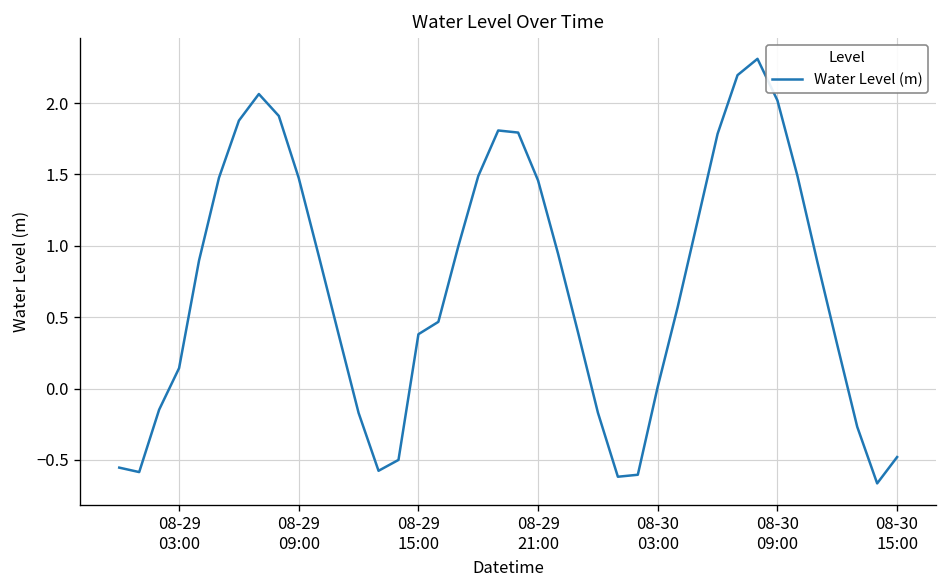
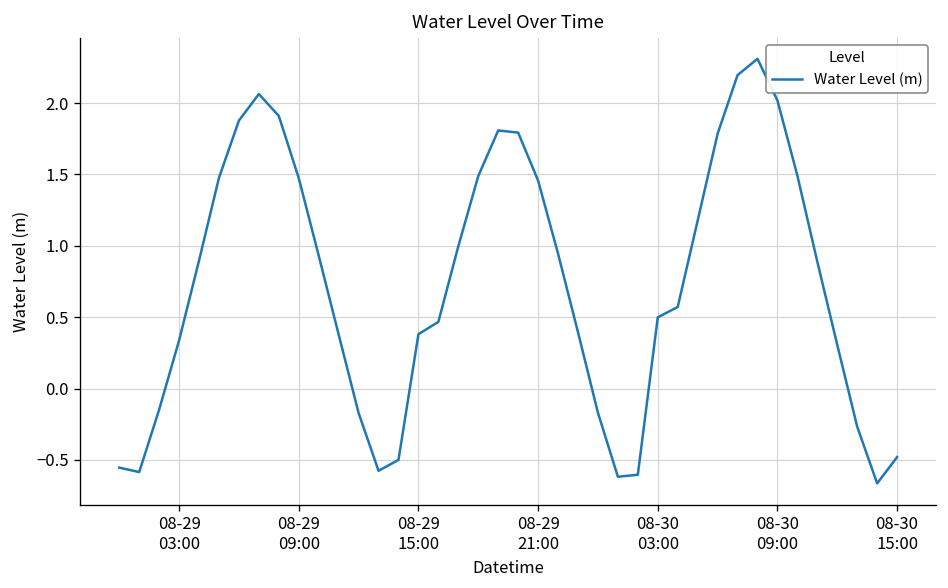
08-29 03:00: 0.14 -> 0.34
08-30 03:00: 0.01 -> 0.50
